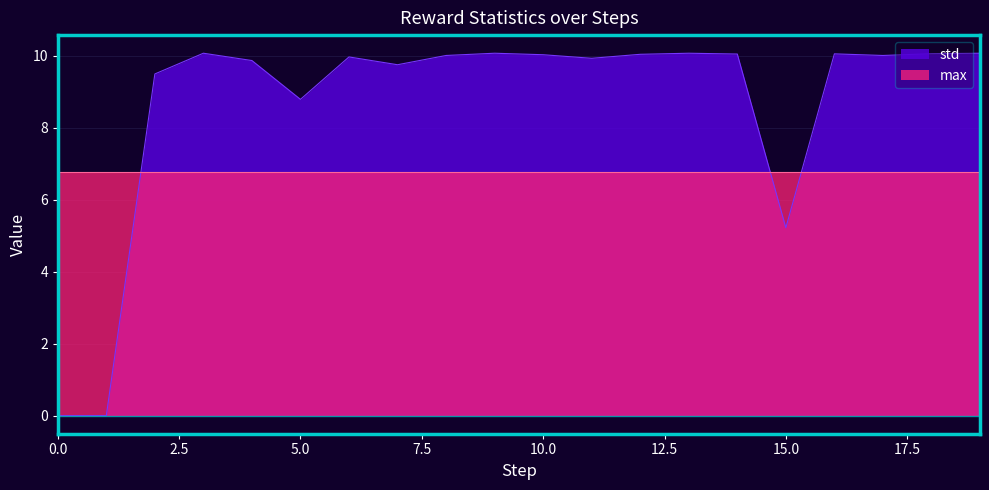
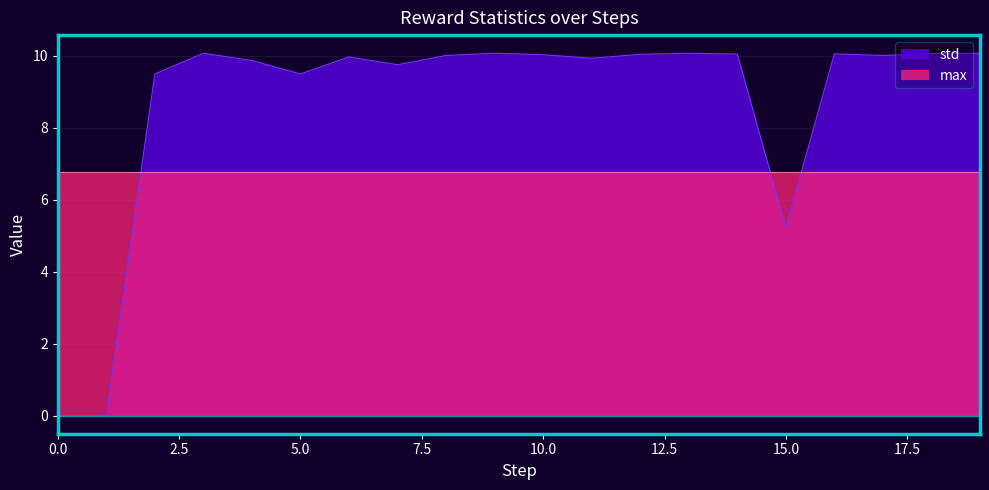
std, 5.0: 8.8 -> 9.5
